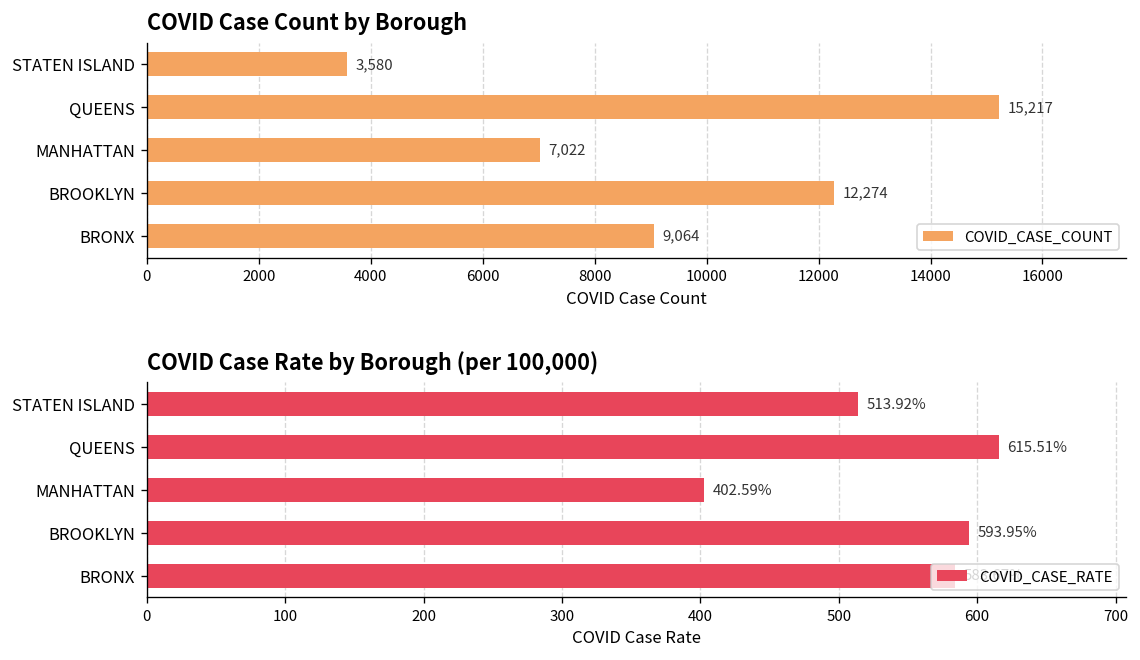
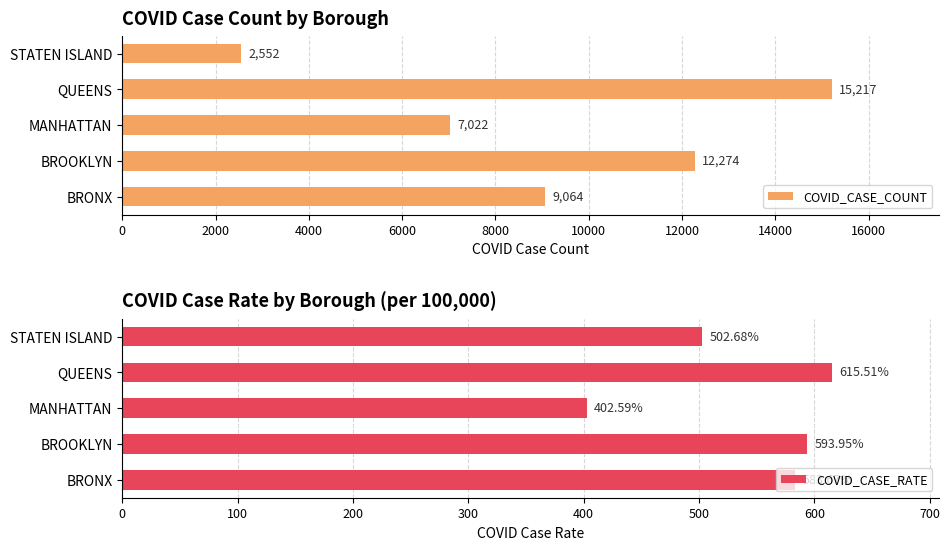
COVID Case Count by Borough, STATEN ISLAND: 3,580 -> 2,552
COVID Case Rate by Borough (per 100,000), STATEN ISLAND: 513.92% -> 502.68%
